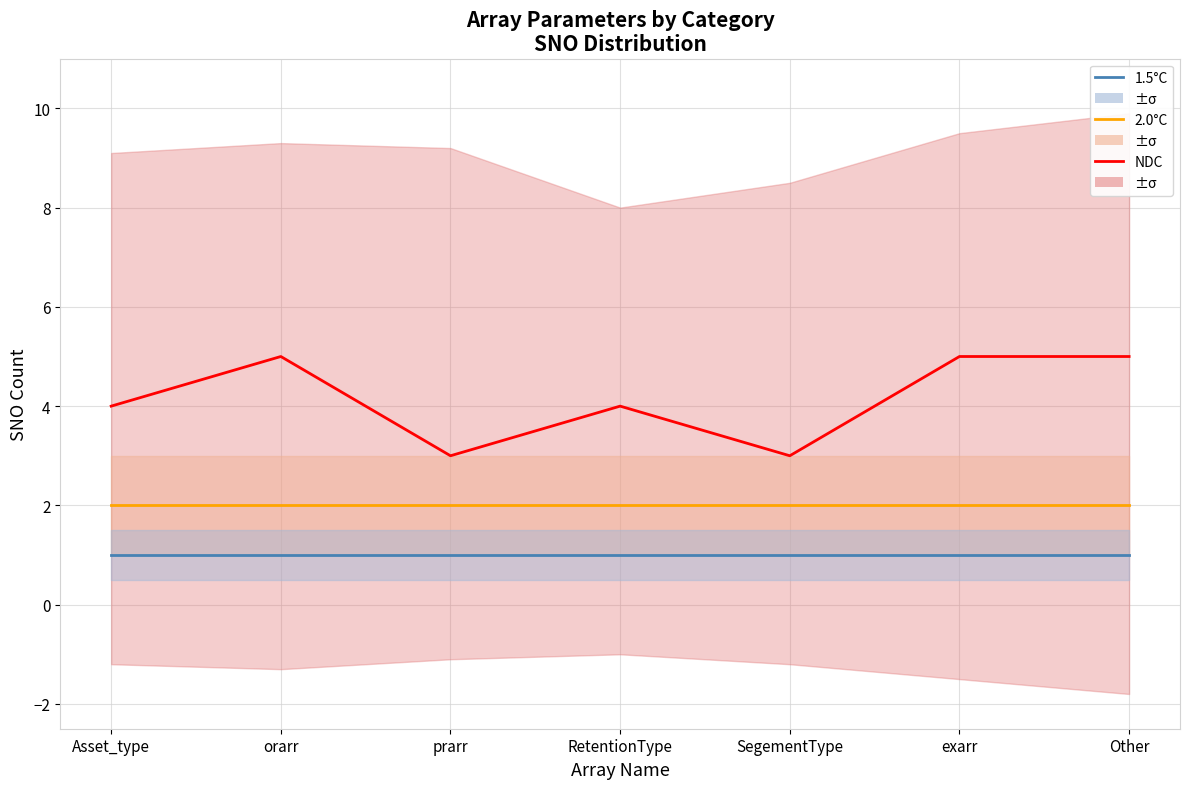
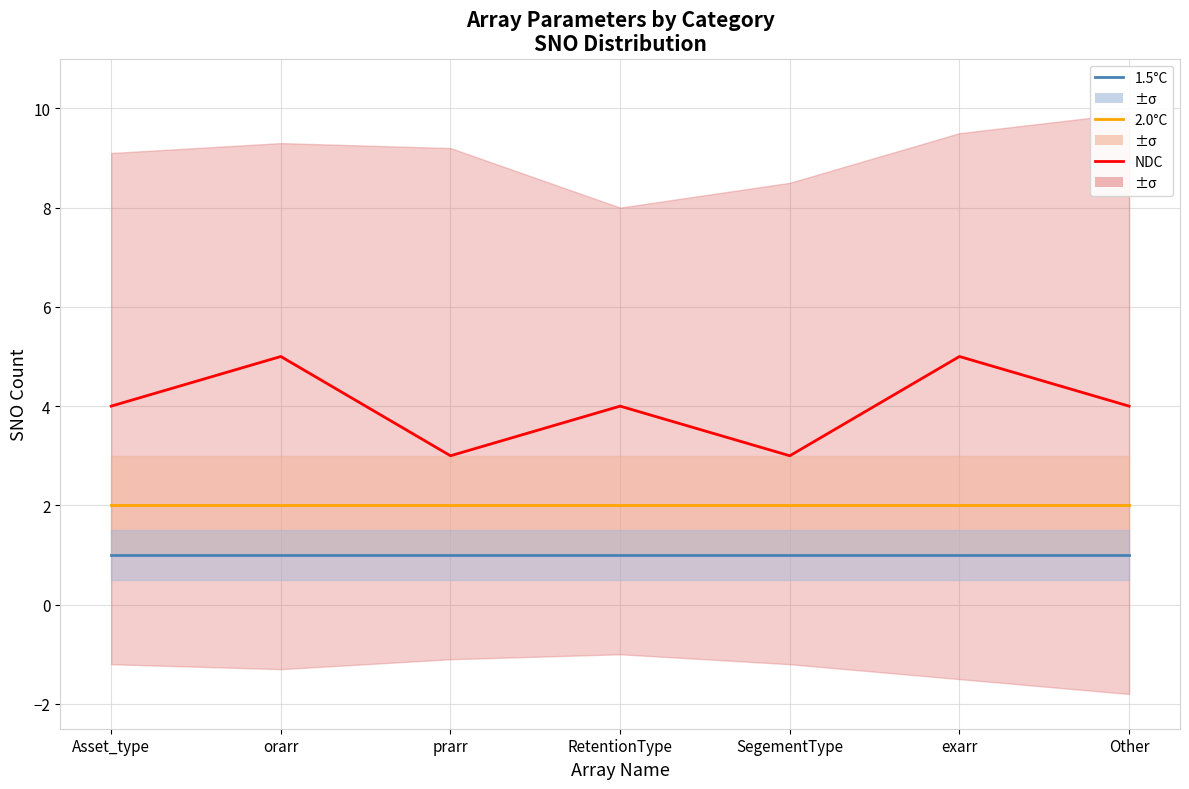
NDC, Other: 5 -> 4
